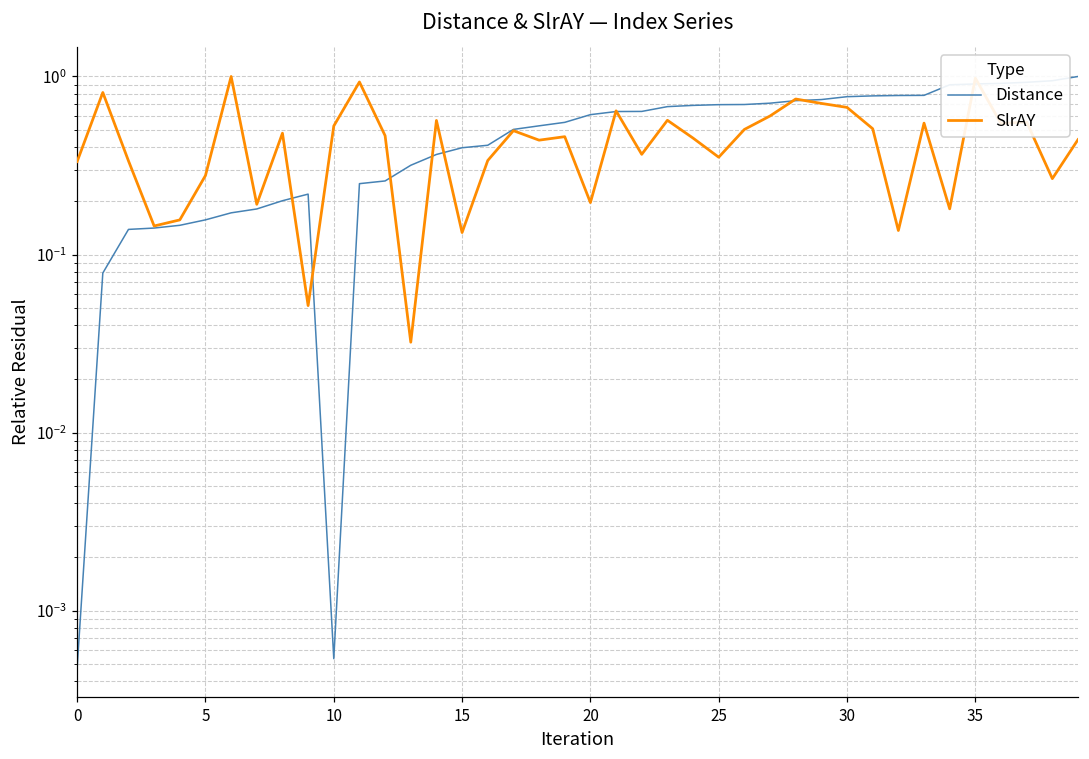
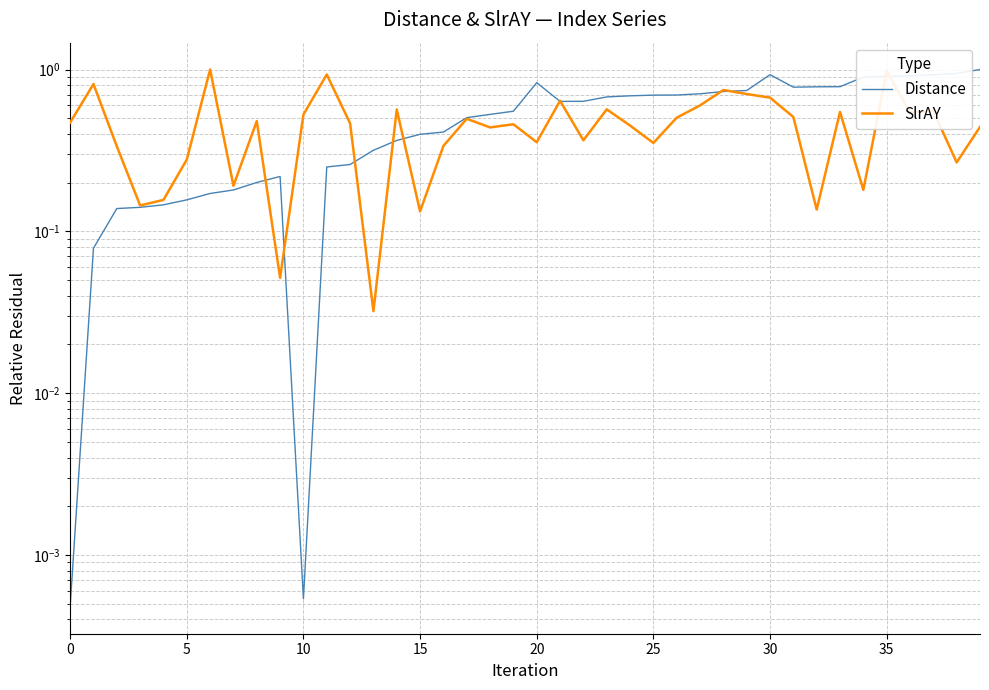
SlrAY, 0: 0.33 -> 0.47
Distance, 20: 0.61 -> 0.8
SlrAY, 20: 0.20 -> 0.36
Distance, 30: 0.8 -> 0.9
